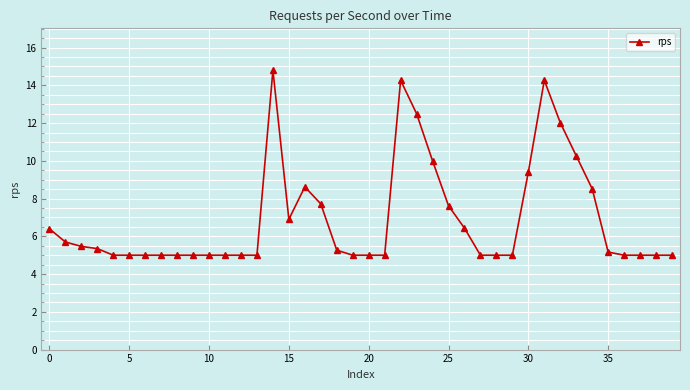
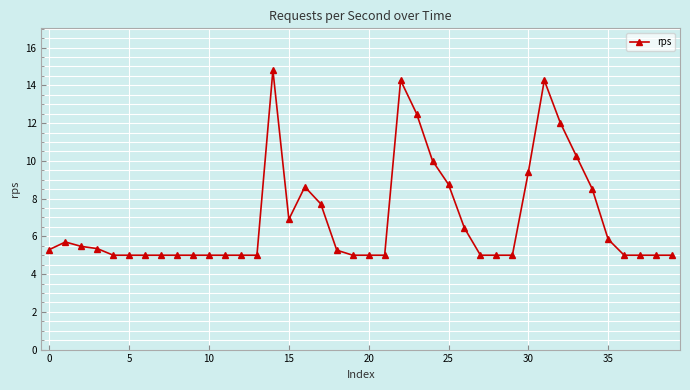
0: 6.4 -> 5.3
25: 7.6 -> 8.8
35: 5.2 -> 5.8
